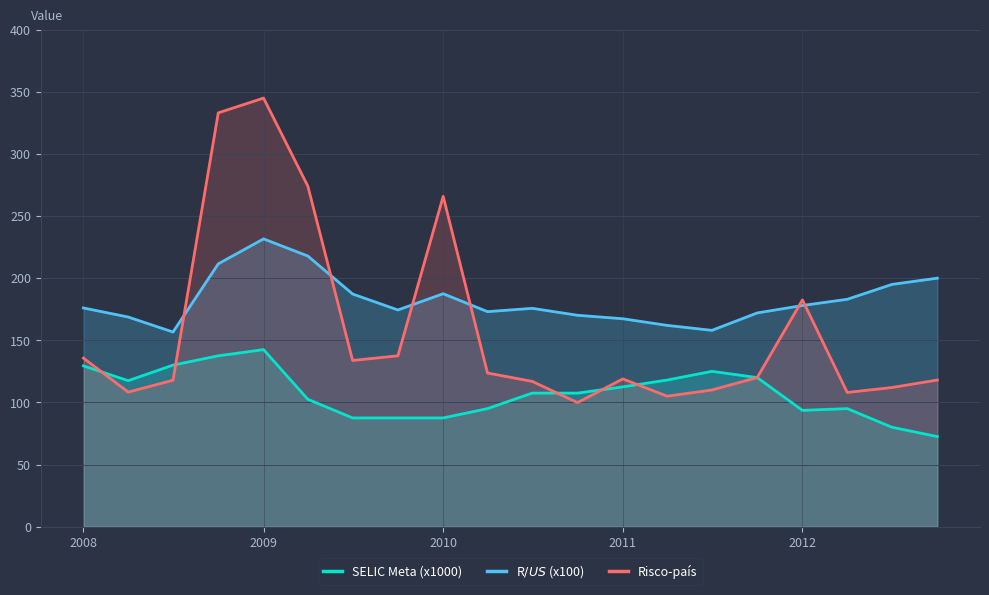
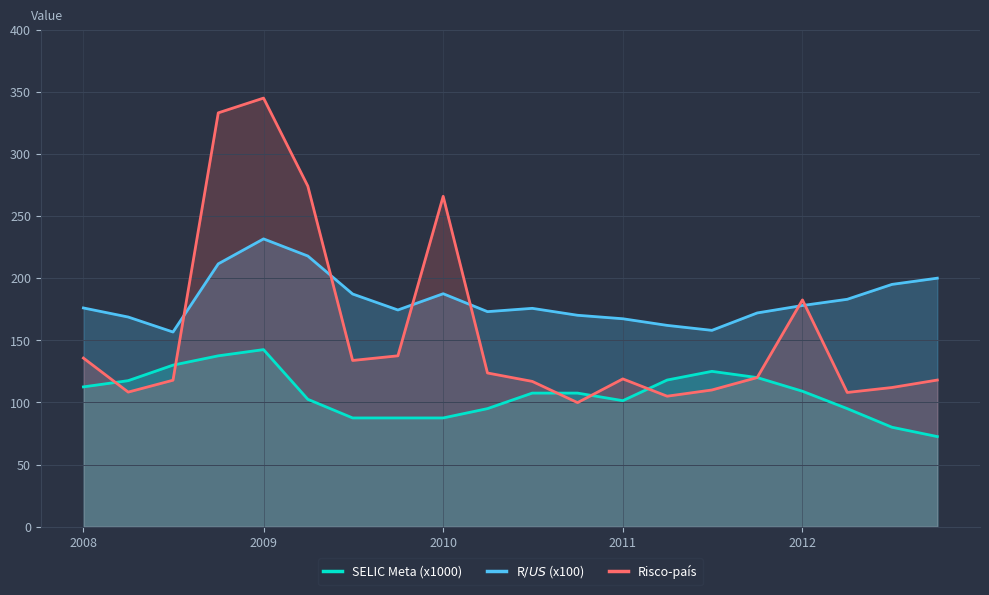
SELIC Meta (x1000), 2008: 129 -> 113
SELIC Meta (x1000), 2011: 113 -> 101
SELIC Meta (x1000), 2012: 94 -> 109
